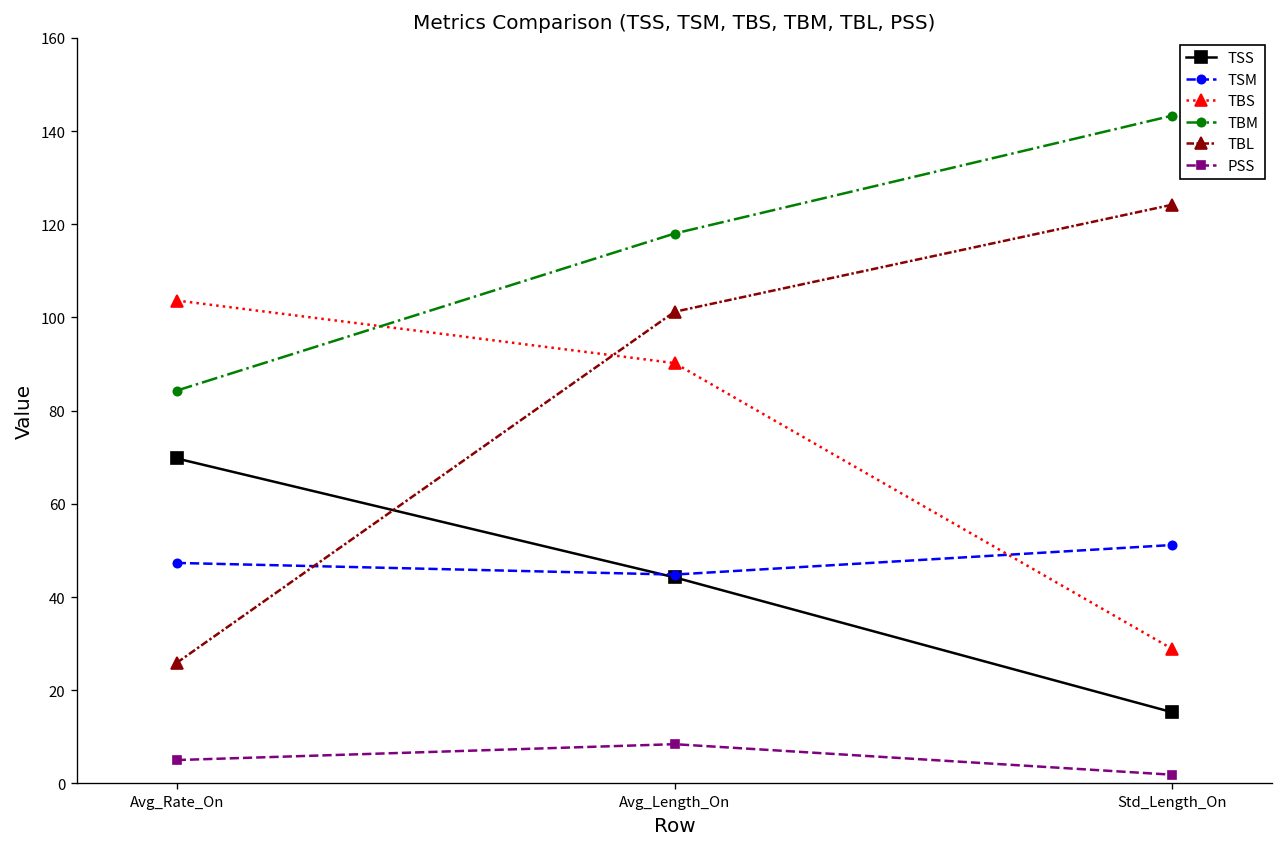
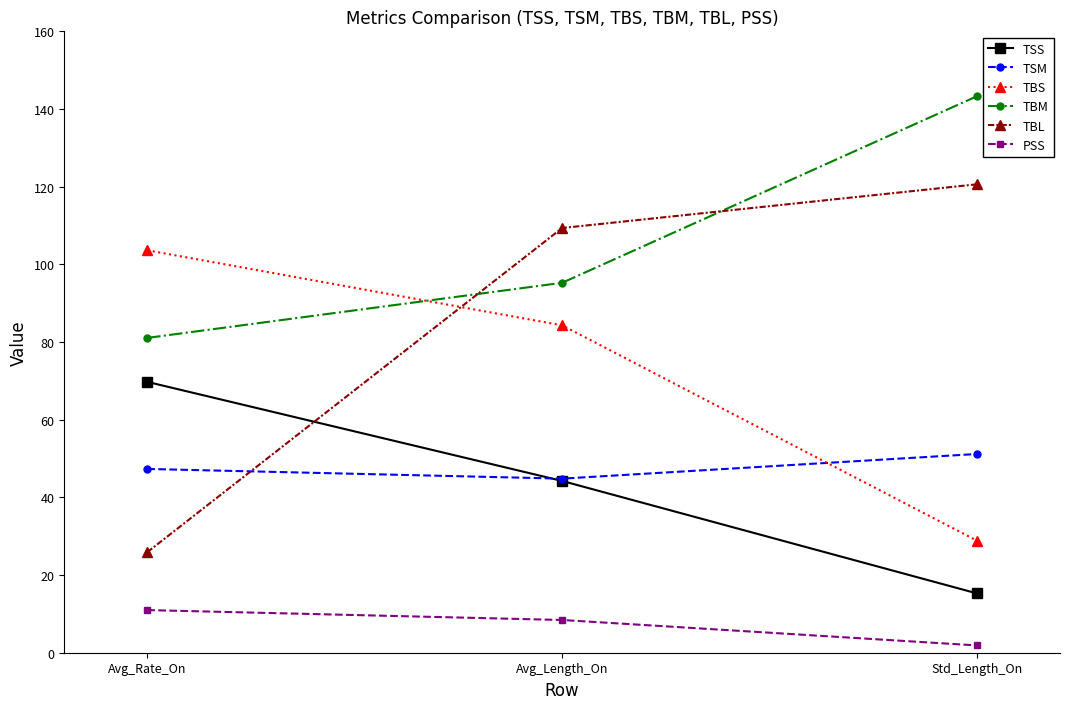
TBM, Avg_Rate_On: 84 -> 81
PSS, Avg_Rate_On: 5 -> 11
TBS, Avg_Length_On: 90 -> 84
TBM, Avg_Length_On: 118 -> 95
TBL, Avg_Length_On: 101 -> 109
TBL, Std_Length_On: 124 -> 121
